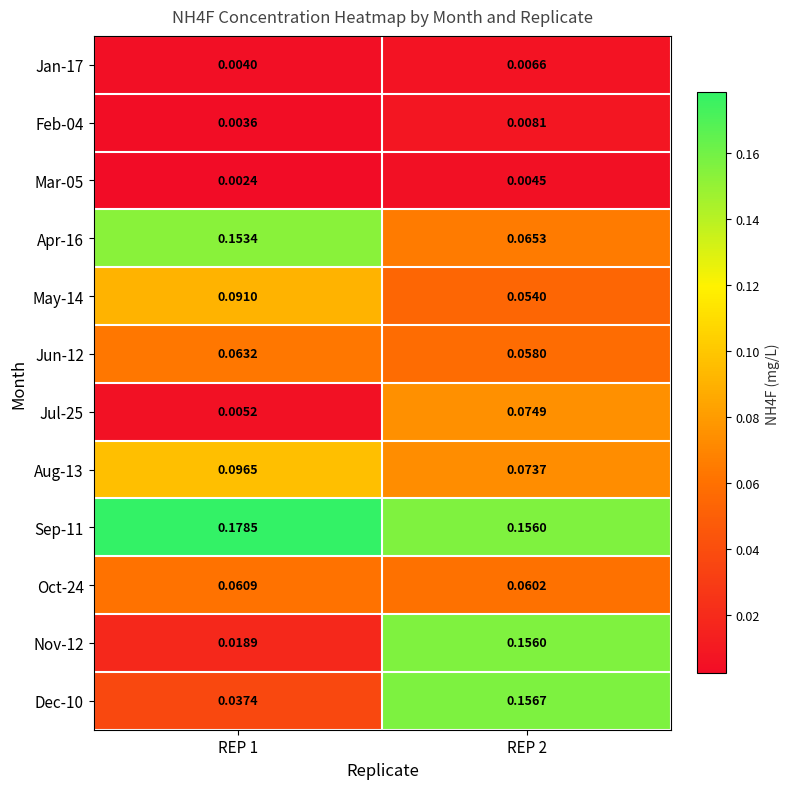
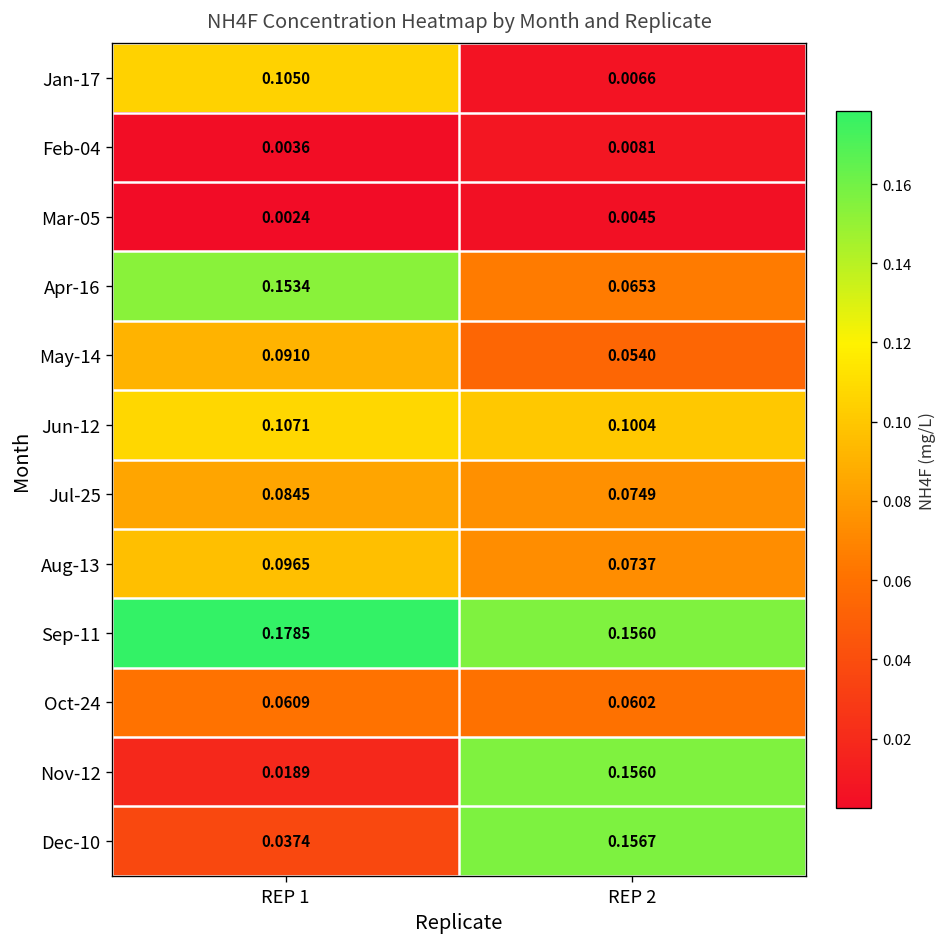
Jan-17, REP 1: 0.0040 -> 0.1050
Jun-12, REP 1: 0.0632 -> 0.1071
Jun-12, REP 2: 0.0580 -> 0.1004
Jul-25, REP 1: 0.0052 -> 0.0845
